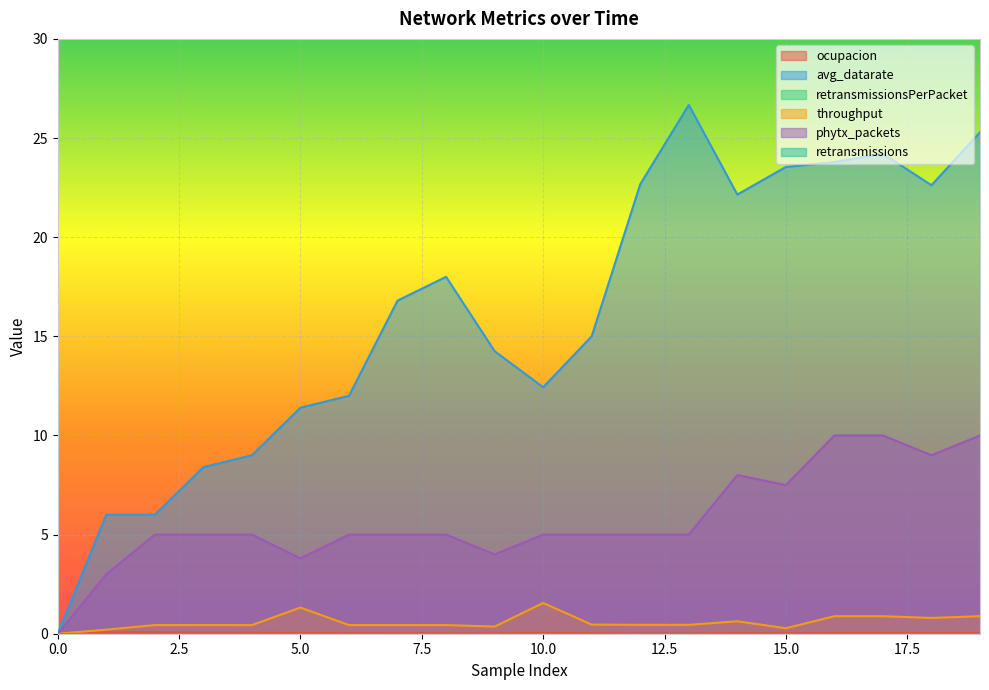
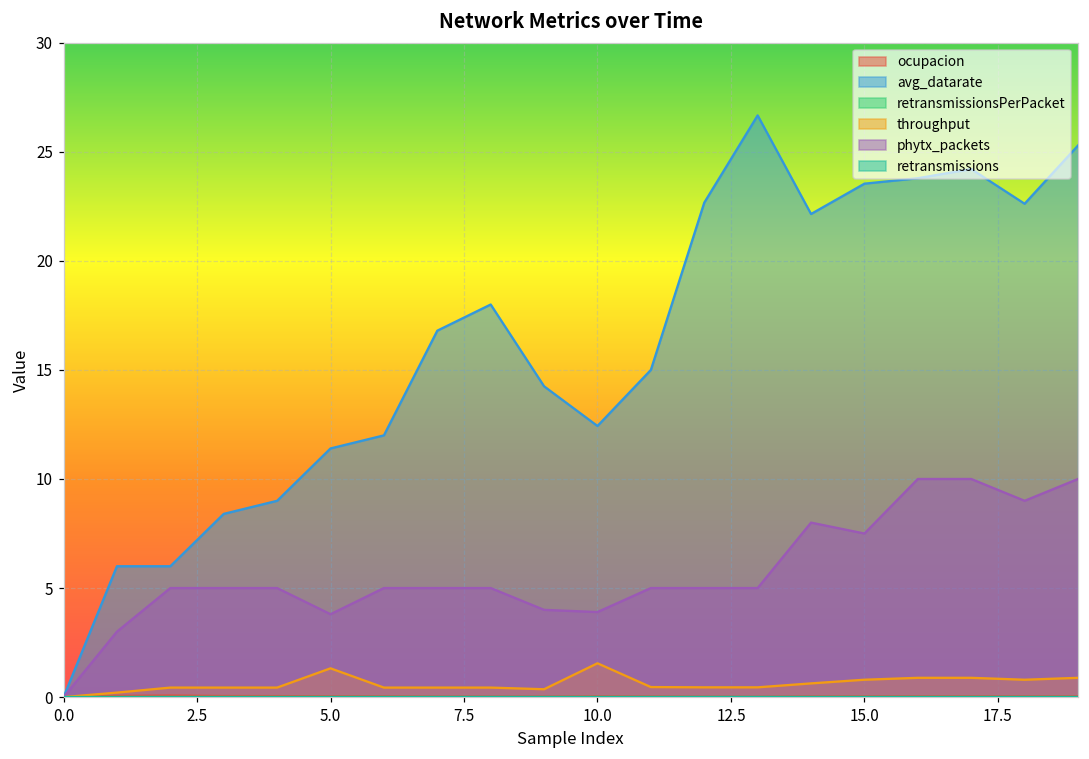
phytx_packets, 10.0: 5.0 -> 3.9
throughput, 15.0: 0.3 -> 0.8
